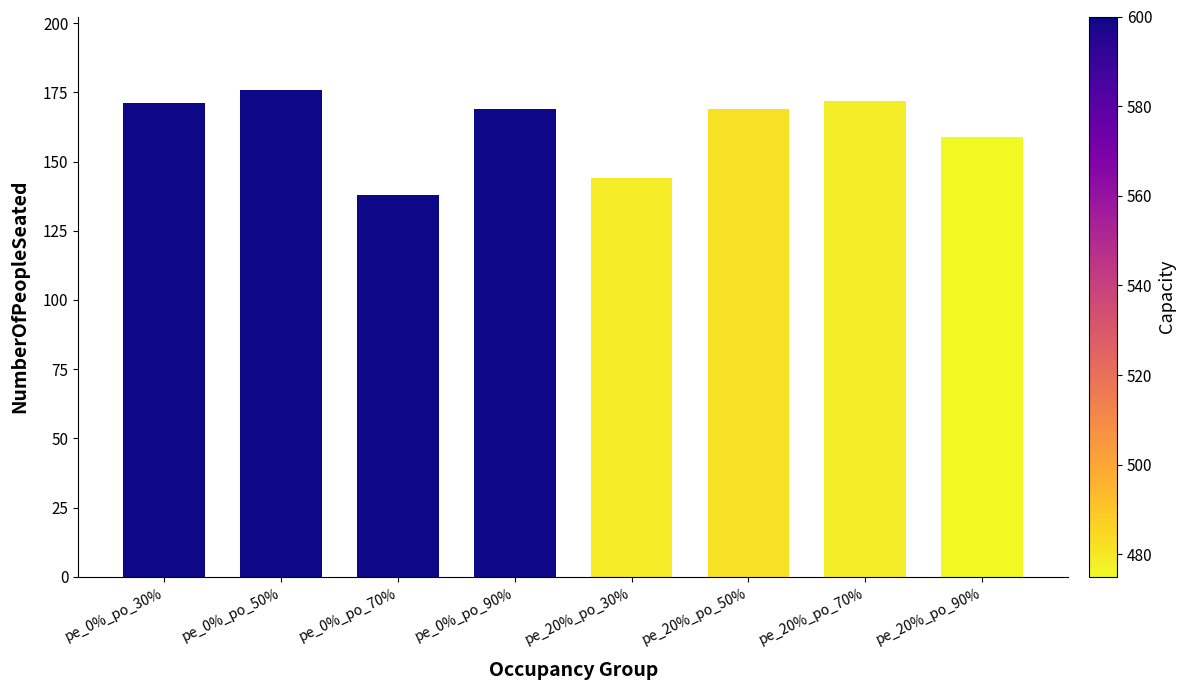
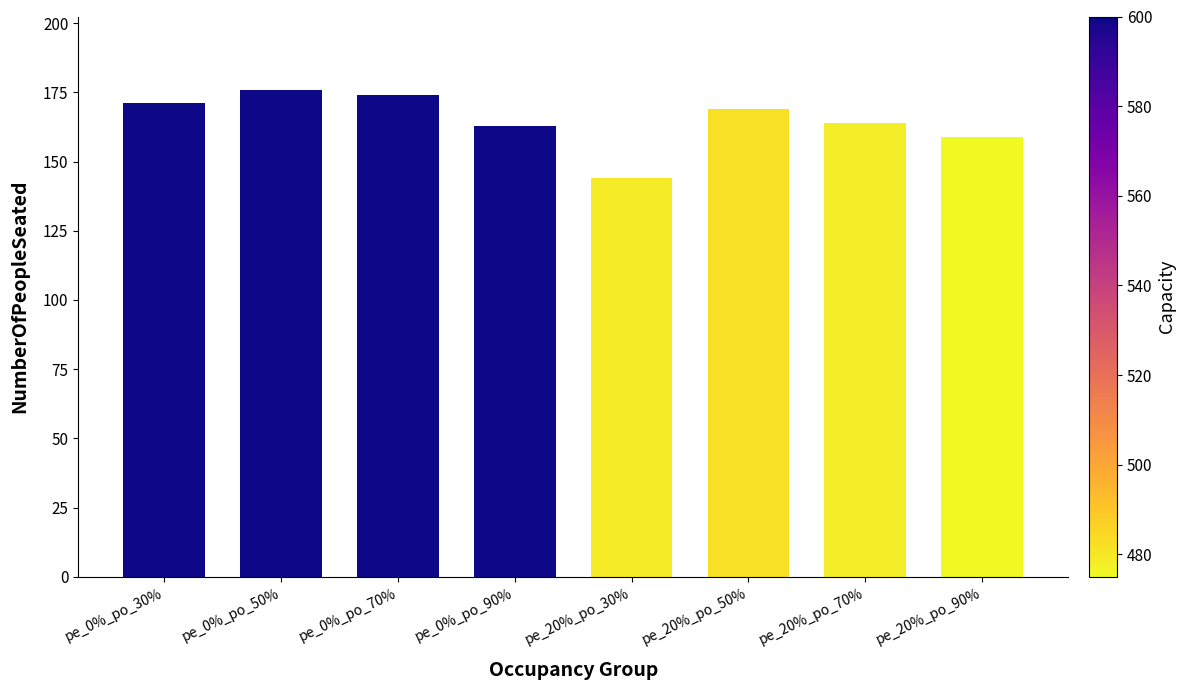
pe_0%_po_70%: 138 -> 174
pe_0%_po_90%: 169 -> 163
pe_20%_po_70%: 172 -> 164
